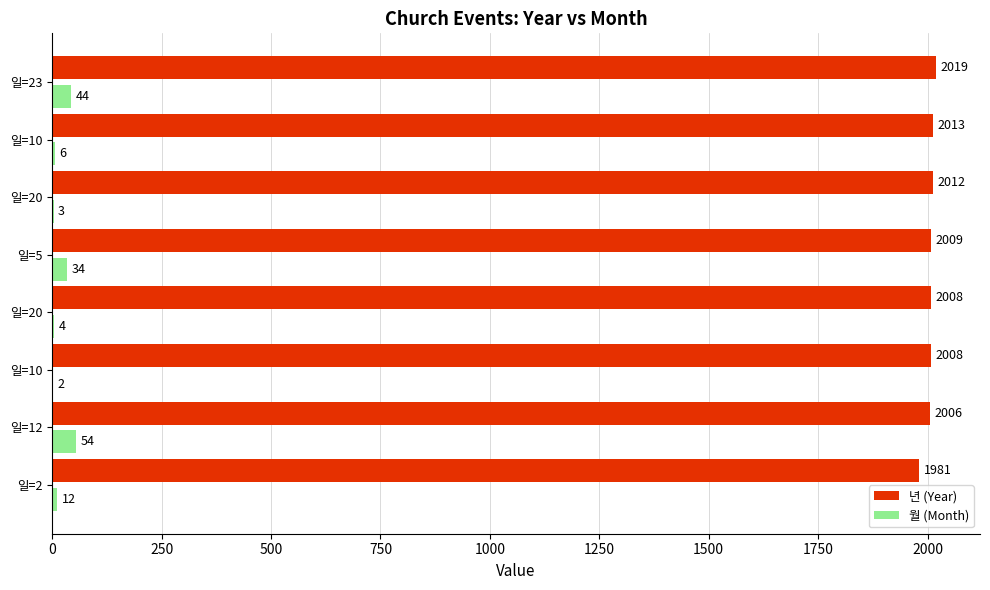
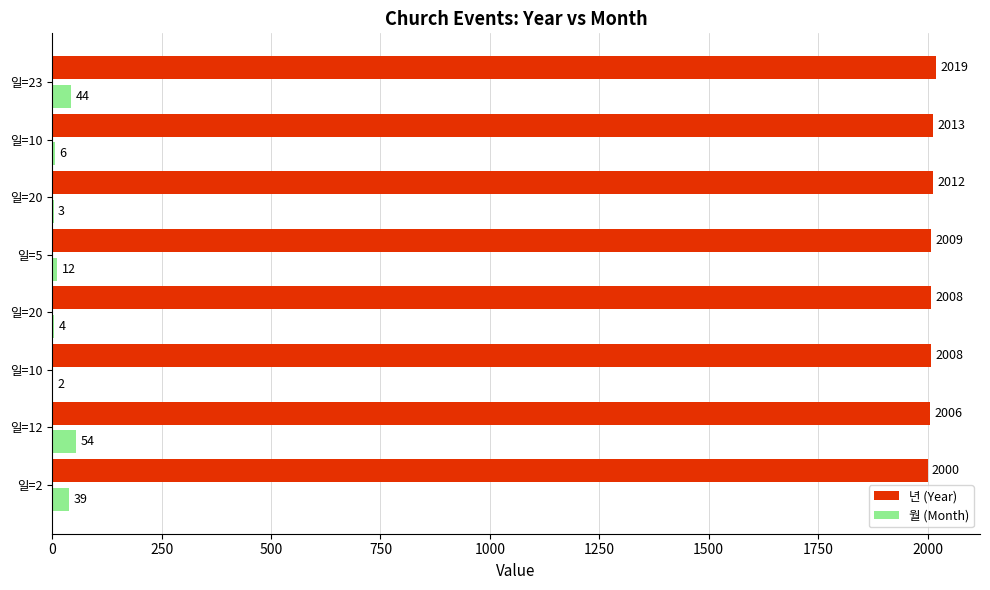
월 (Month), 일=5: 34 -> 12
년 (Year), 일=2: 1981 -> 2000
월 (Month), 일=2: 12 -> 39
